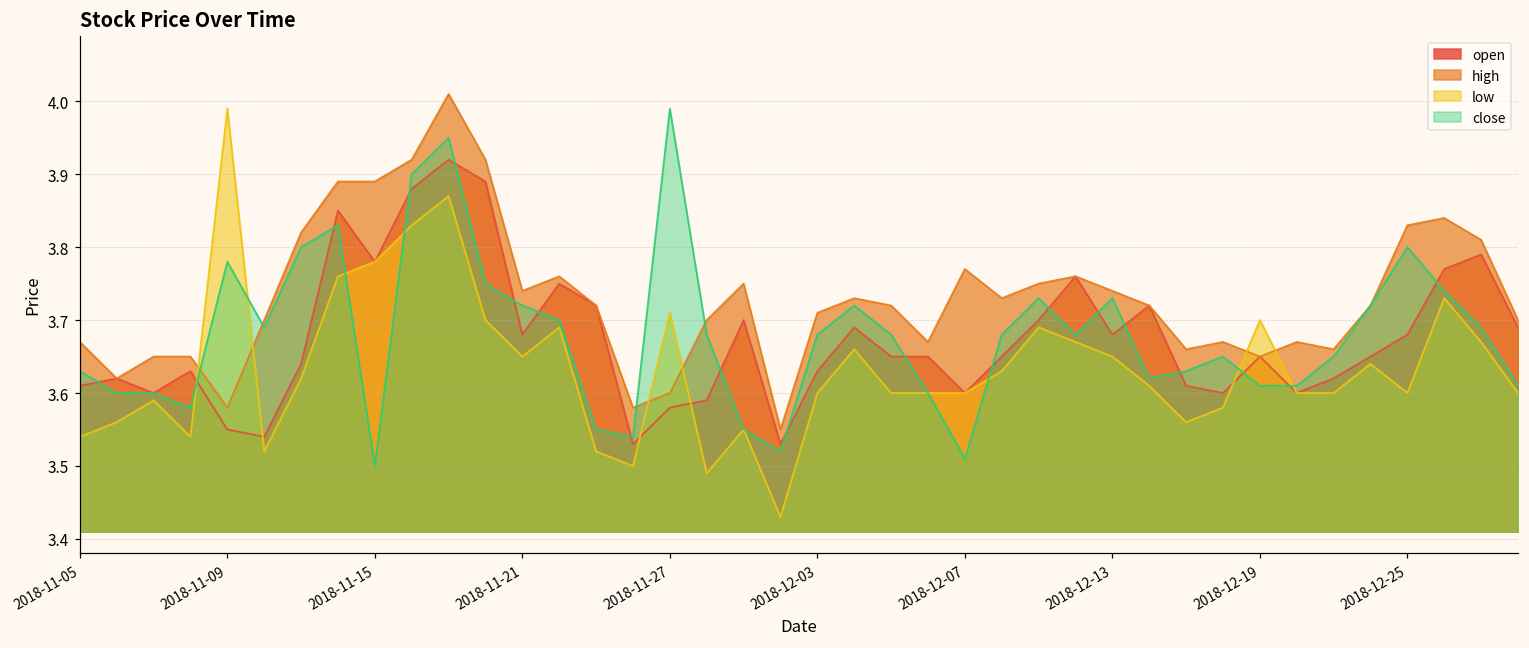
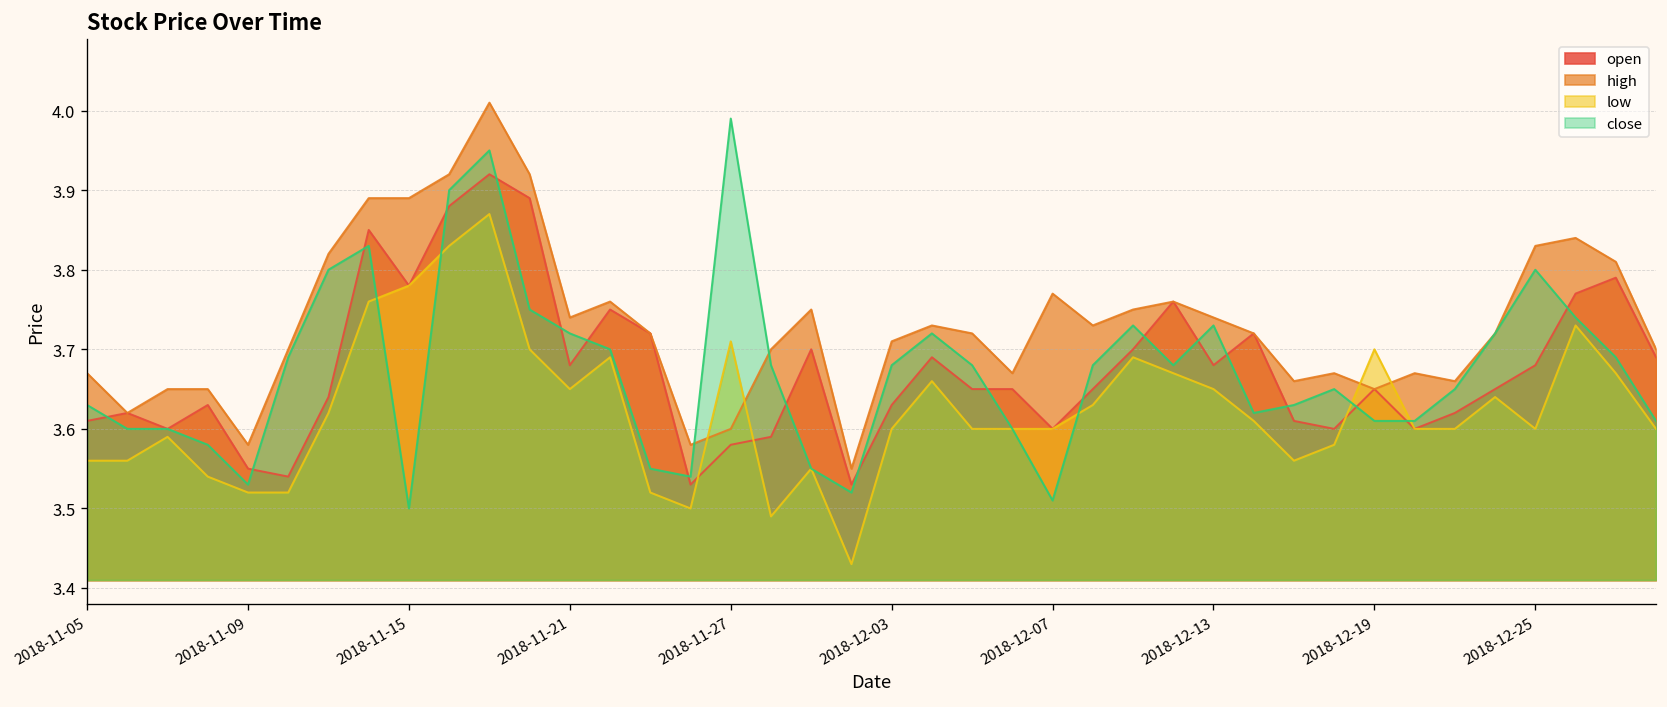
low, 2018-11-05: 3.54 -> 3.56
low, 2018-11-09: 3.99 -> 3.52
close, 2018-11-09: 3.78 -> 3.53
